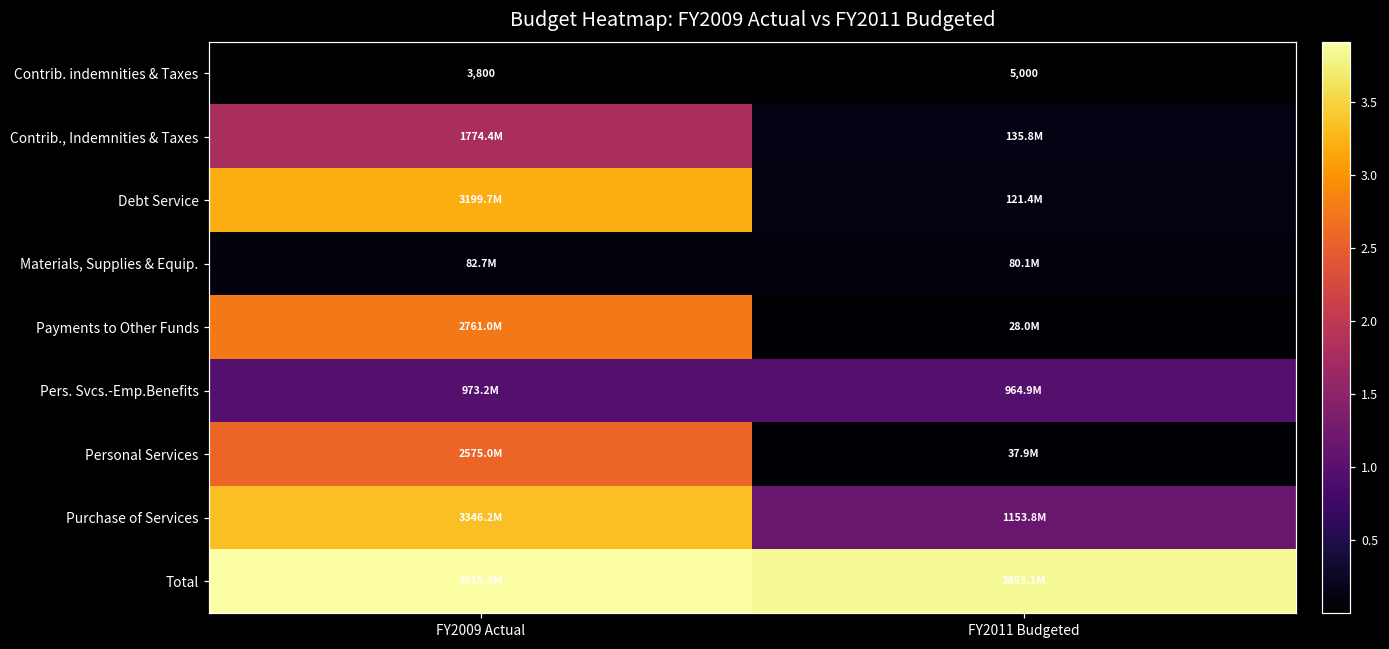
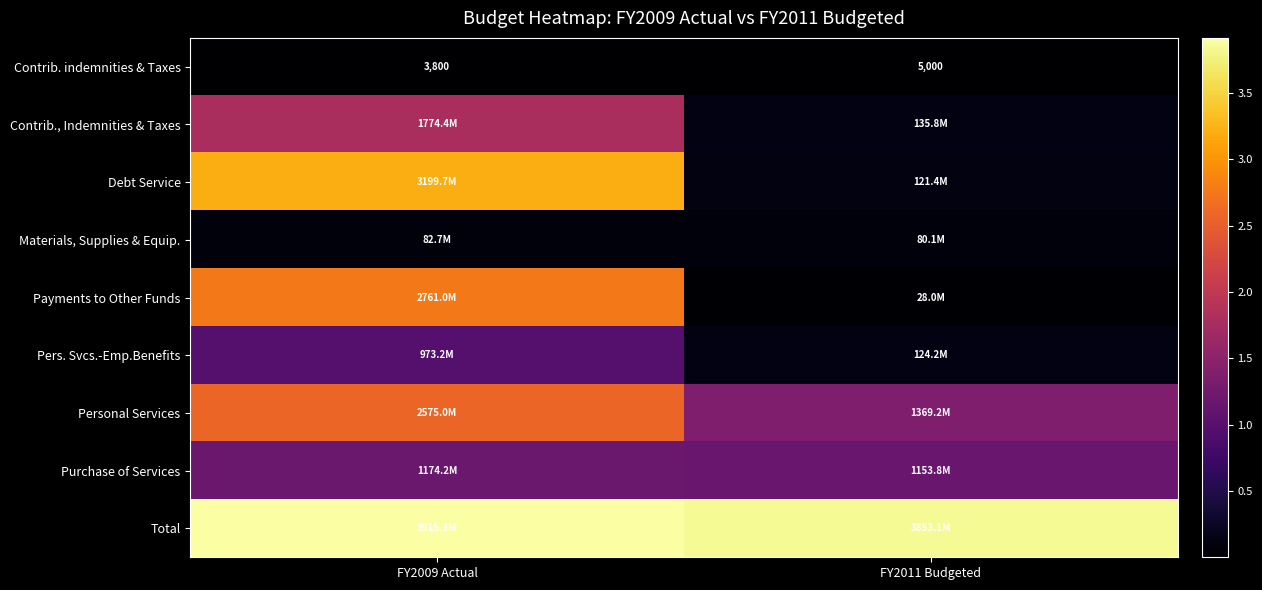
Pers. Svcs.-Emp.Benefits, FY2011 Budgeted: 964.9M -> 124.2M
Personal Services, FY2011 Budgeted: 37.9M -> 1369.2M
Purchase of Services, FY2009 Actual: 3346.2M -> 1174.2M
